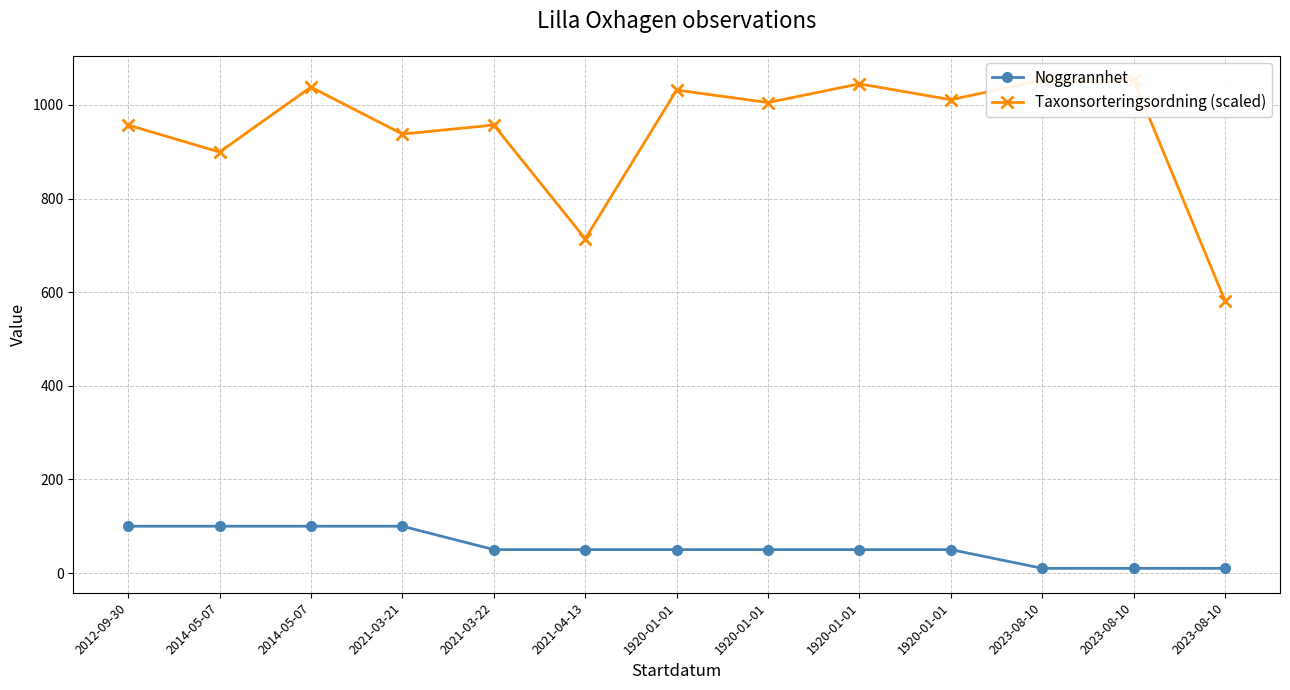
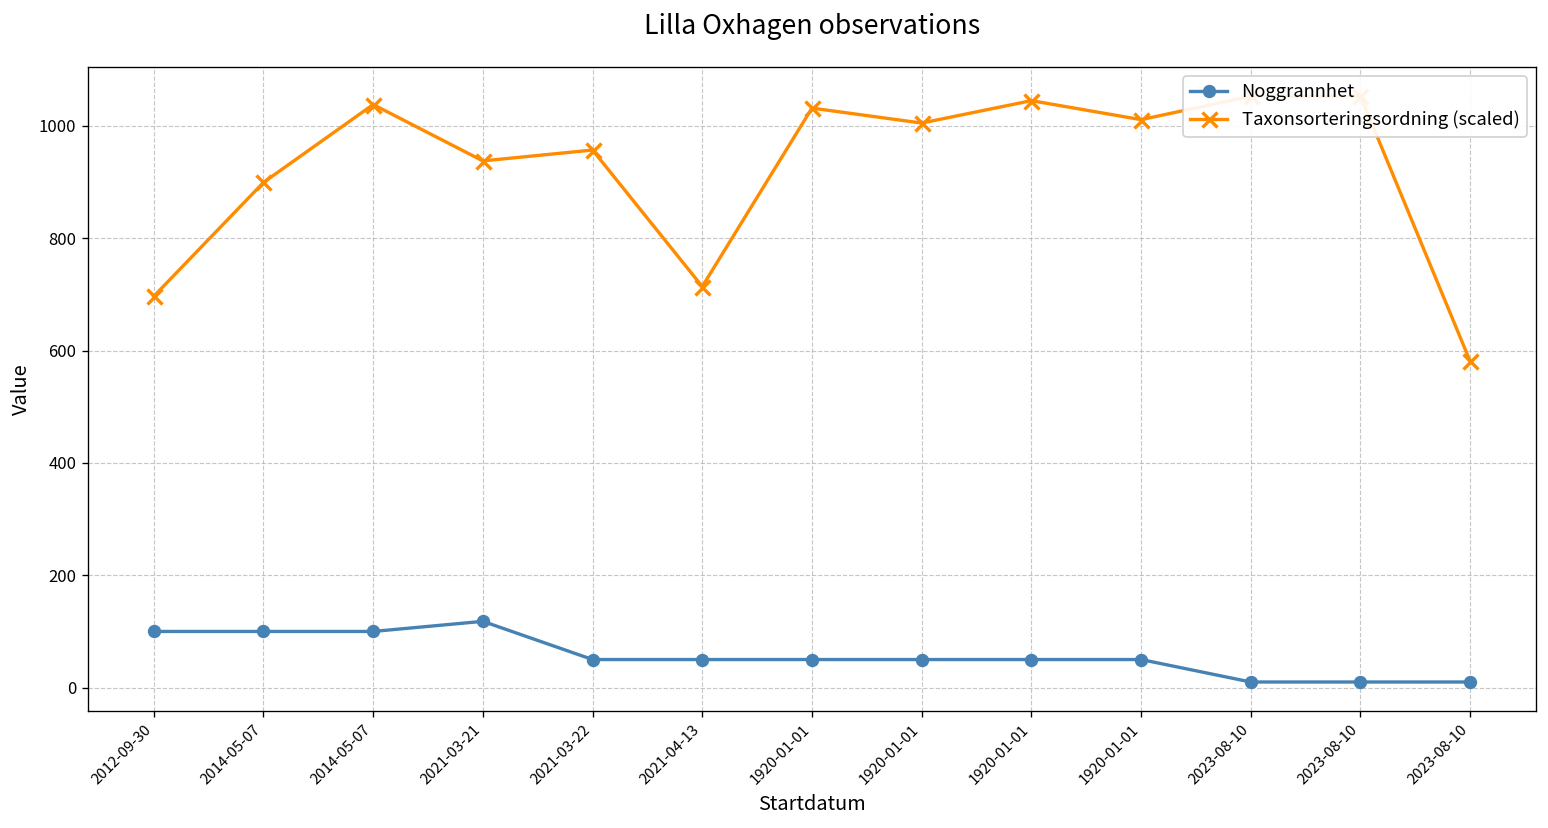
Taxonsorteringsordning (scaled), 2012-09-30: 960 -> 700
Noggrannhet, 2021-03-21: 100 -> 120
